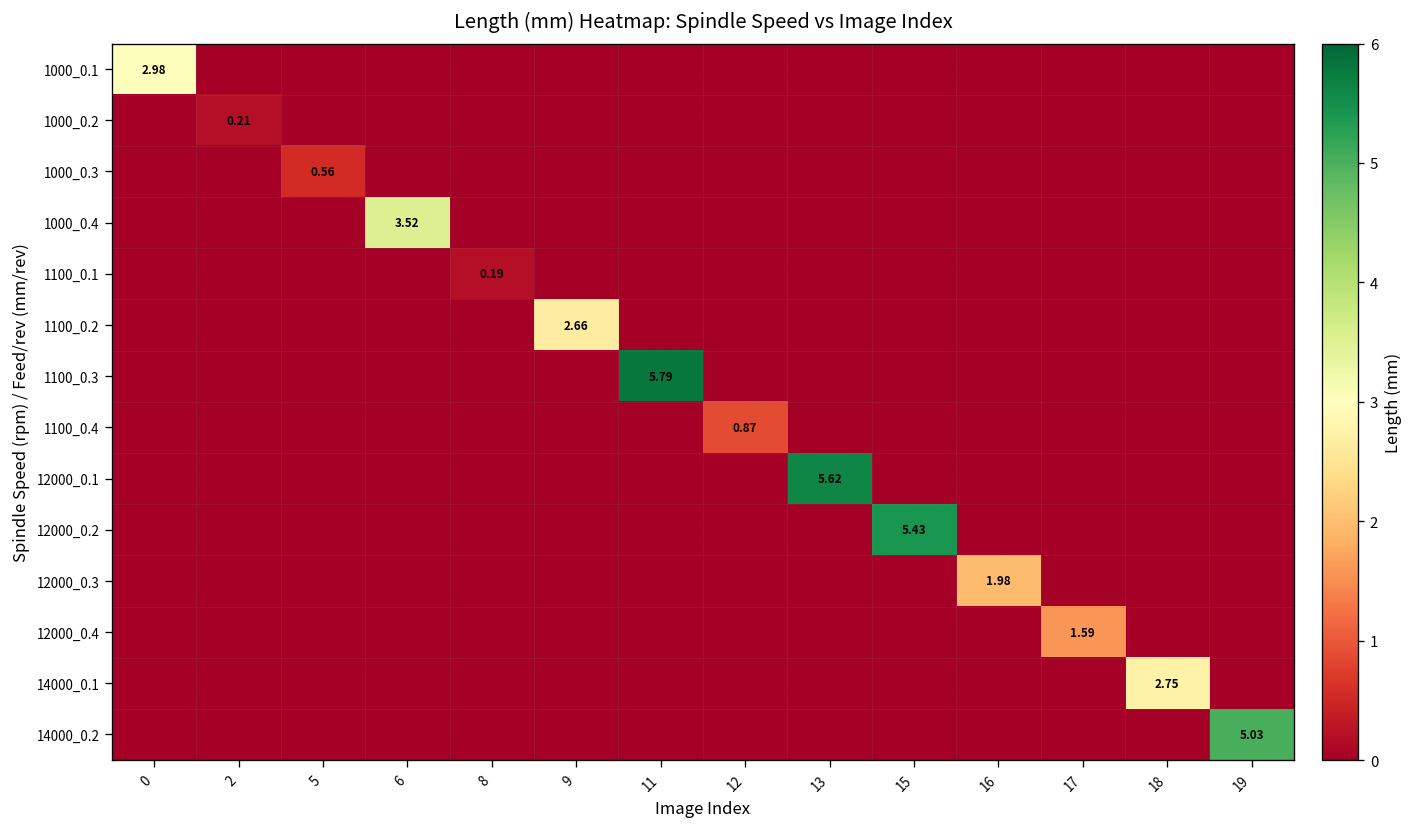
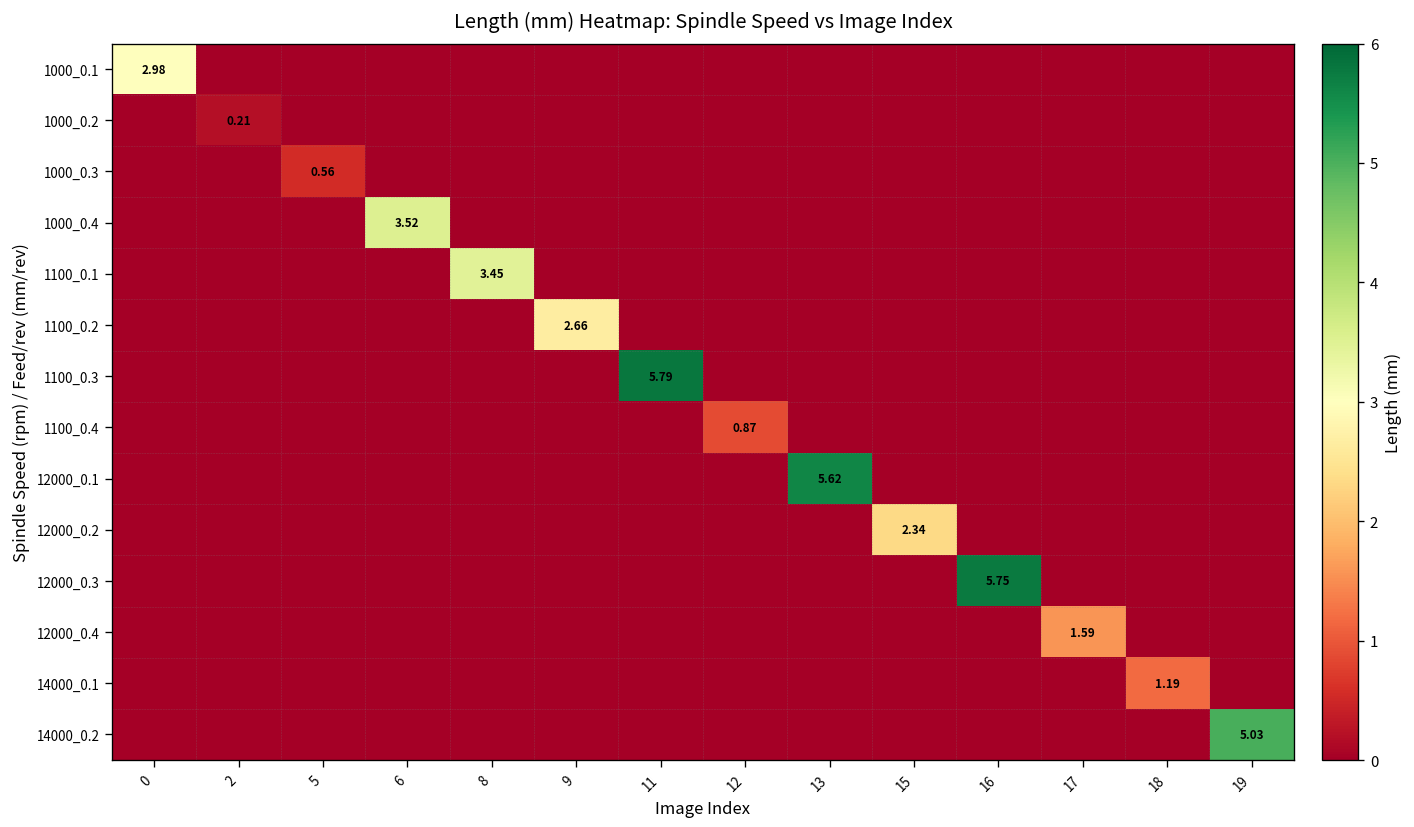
1100_0.1, 8: 0.19 -> 3.45
12000_0.2, 15: 5.43 -> 2.34
12000_0.3, 16: 1.98 -> 5.75
14000_0.1, 18: 2.75 -> 1.19
